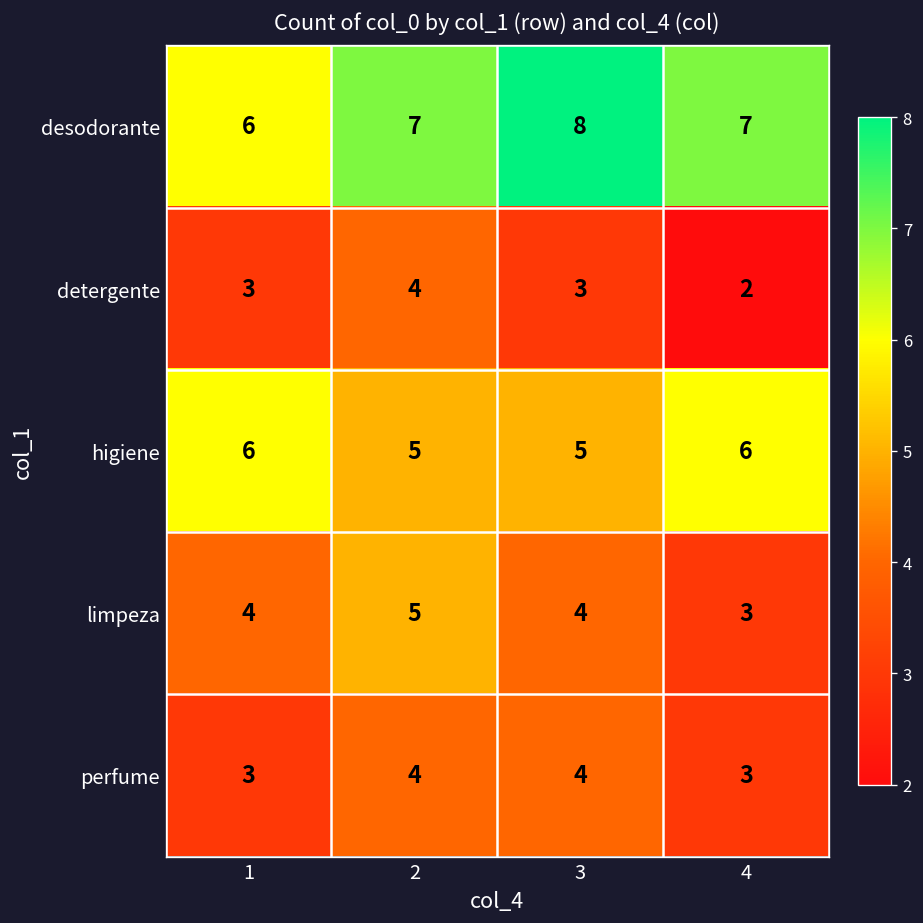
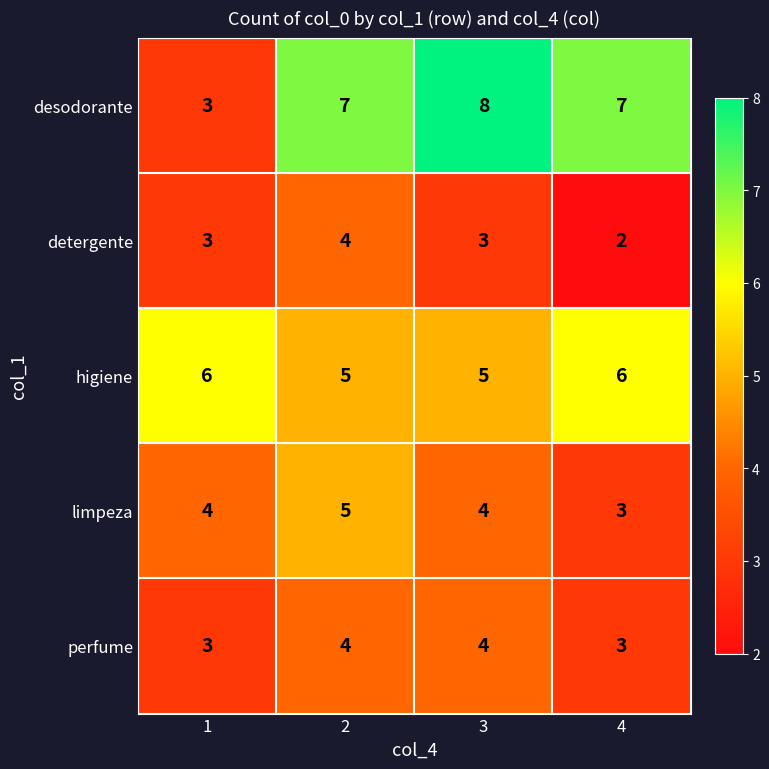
desodorante, 1: 6 -> 3
